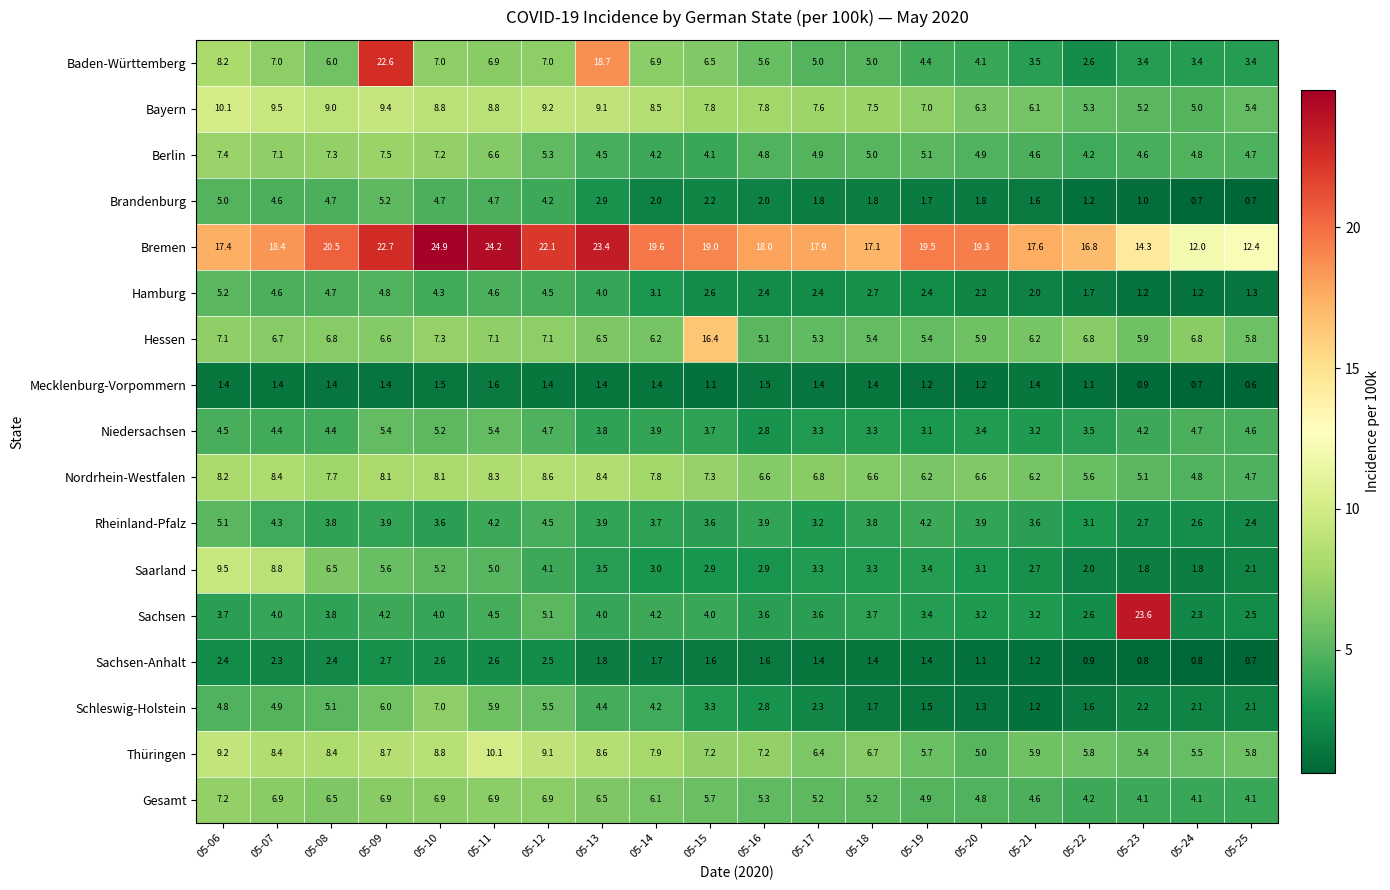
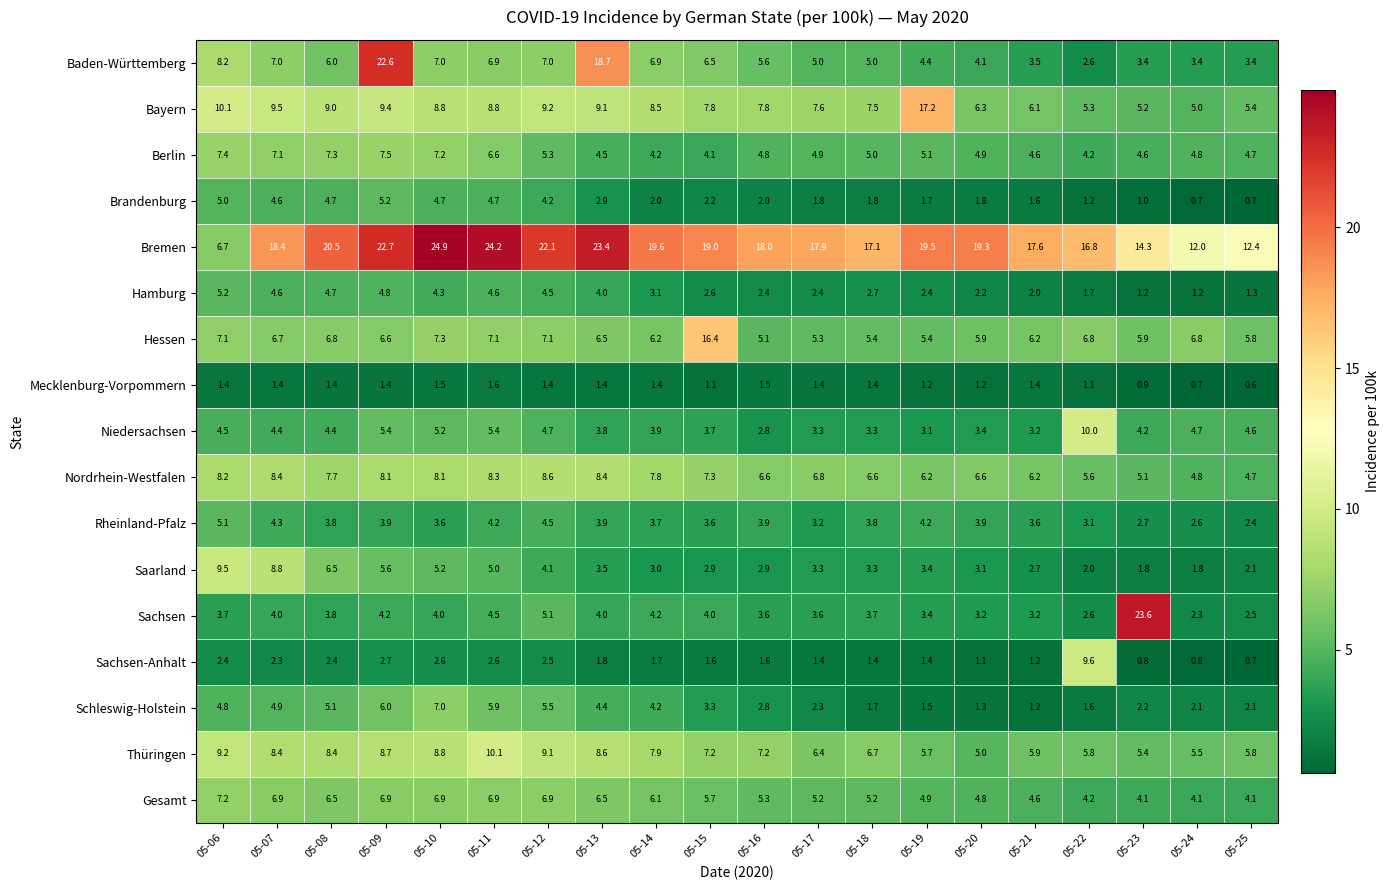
Bayern, 05-19: 7.0 -> 17.2
Bremen, 05-06: 17.4 -> 6.7
Niedersachsen, 05-22: 3.5 -> 10.0
Sachsen-Anhalt, 05-22: 0.9 -> 9.6
